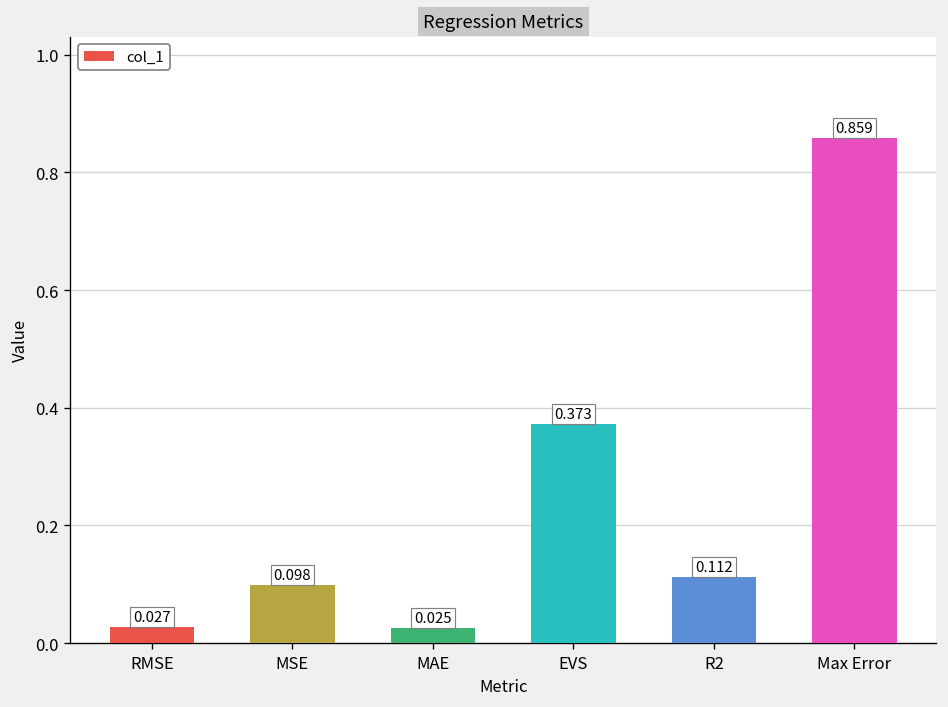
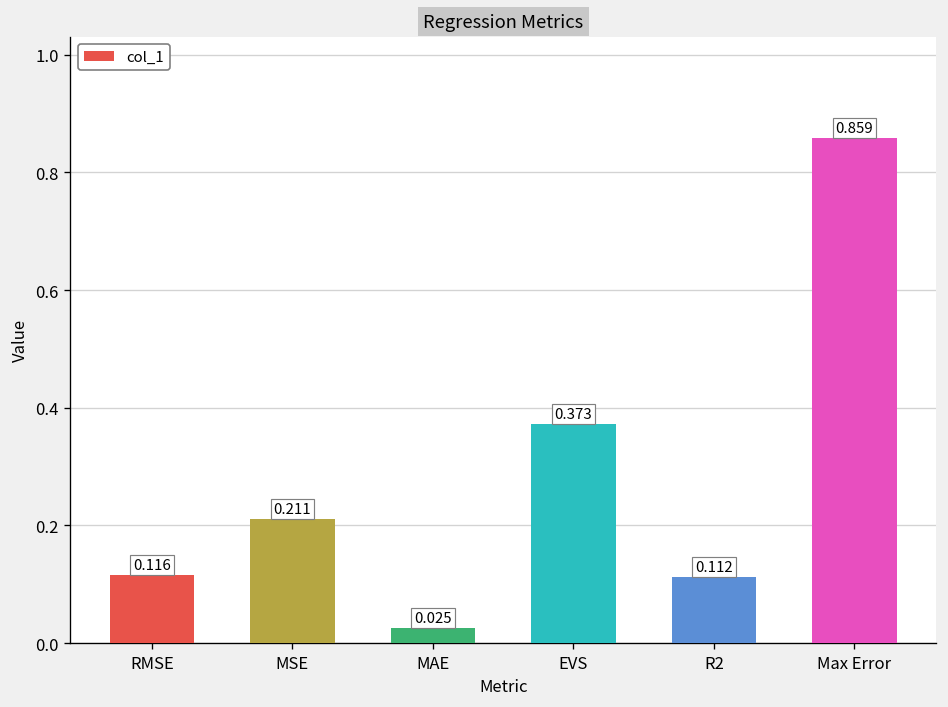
RMSE: 0.027 -> 0.116
MSE: 0.098 -> 0.211
